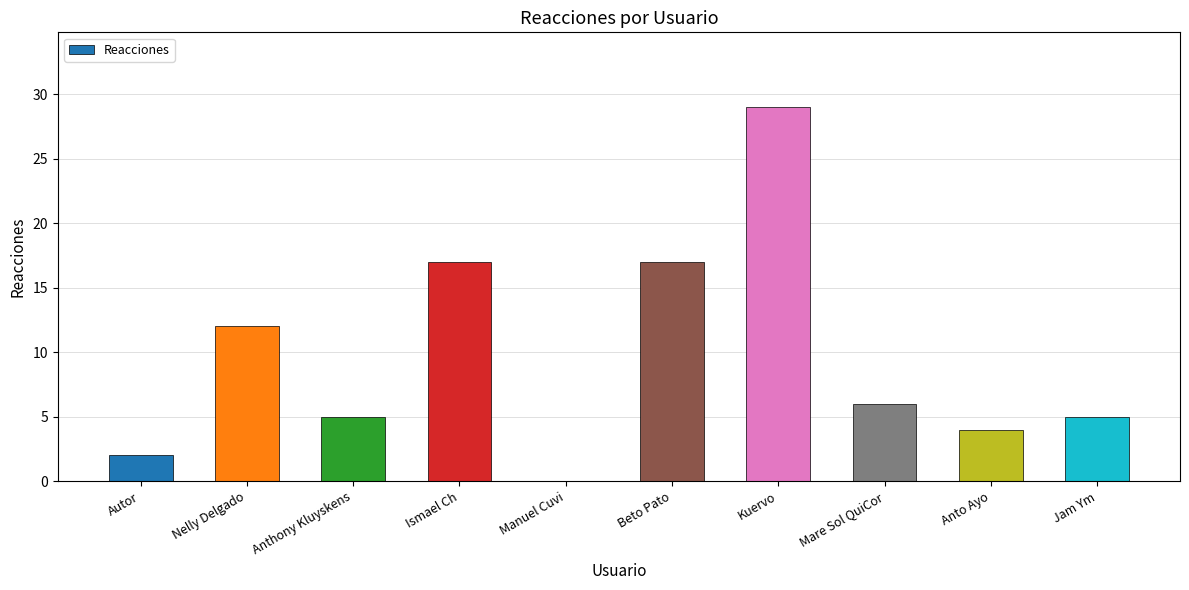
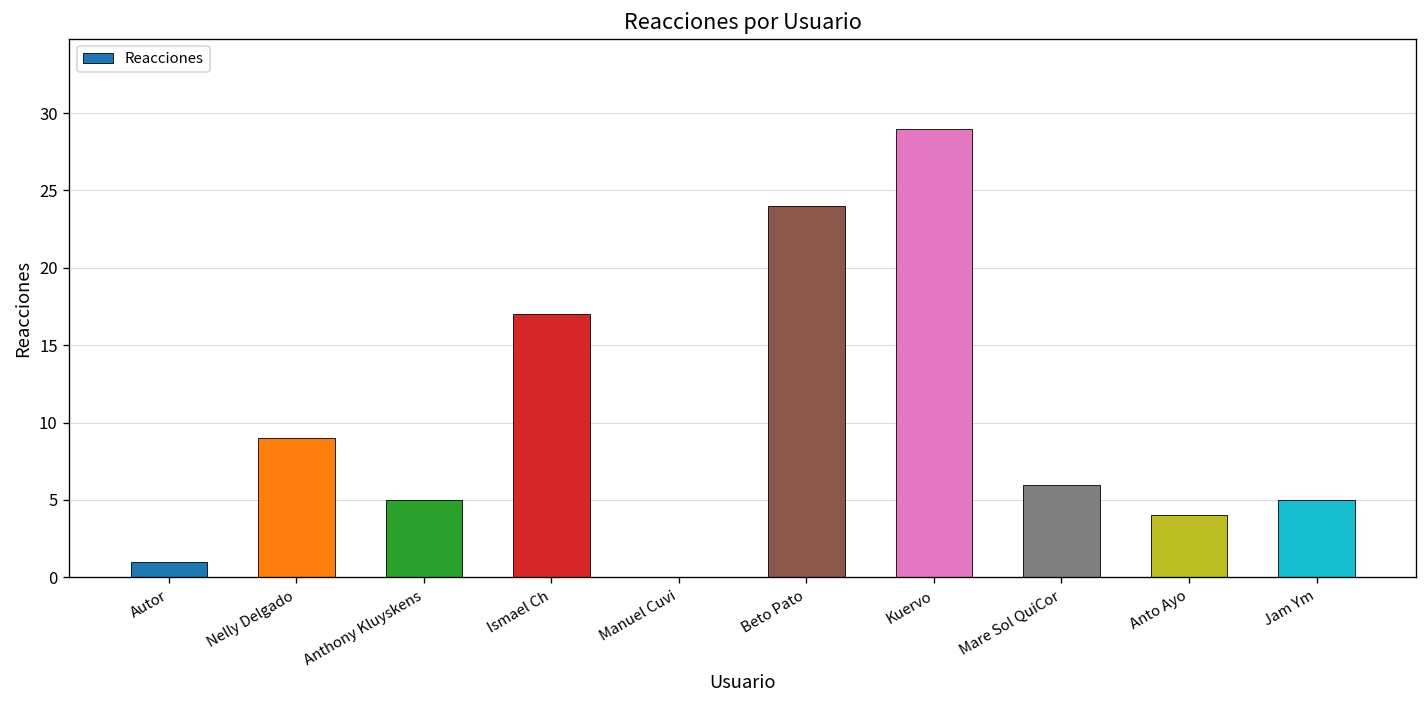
Autor: 2 -> 1
Nelly Delgado: 12 -> 9
Beto Pato: 17 -> 24
